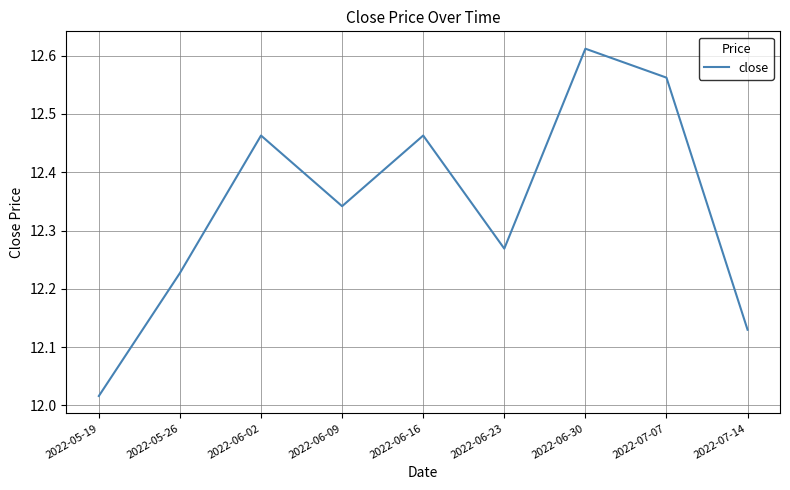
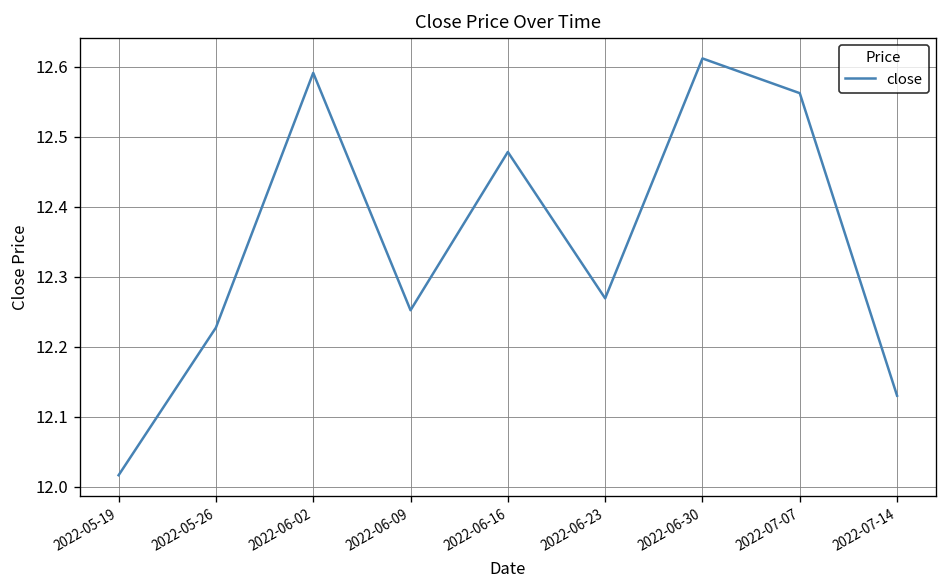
2022-06-02: 12.46 -> 12.59
2022-06-09: 12.34 -> 12.25
2022-06-16: 12.46 -> 12.48
